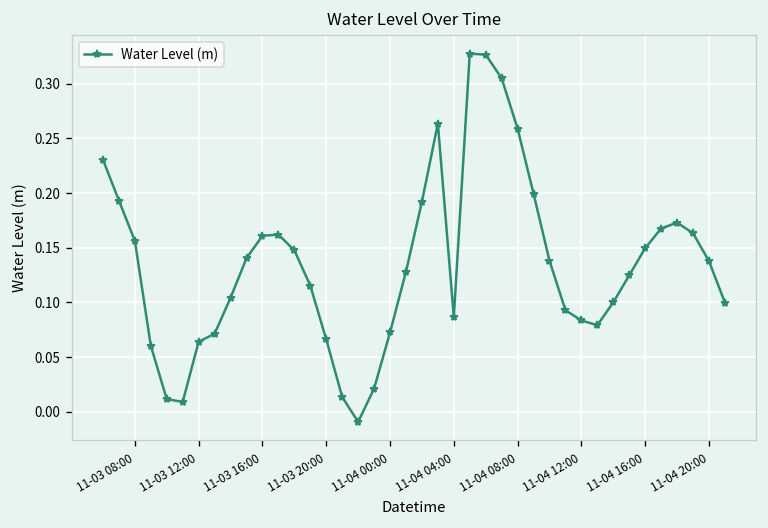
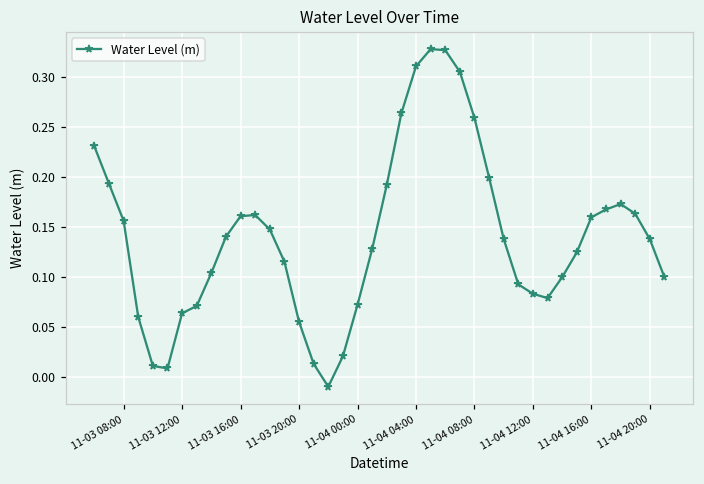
11-03 20:00: 0.07 -> 0.06
11-04 04:00: 0.09 -> 0.31
11-04 16:00: 0.15 -> 0.16
